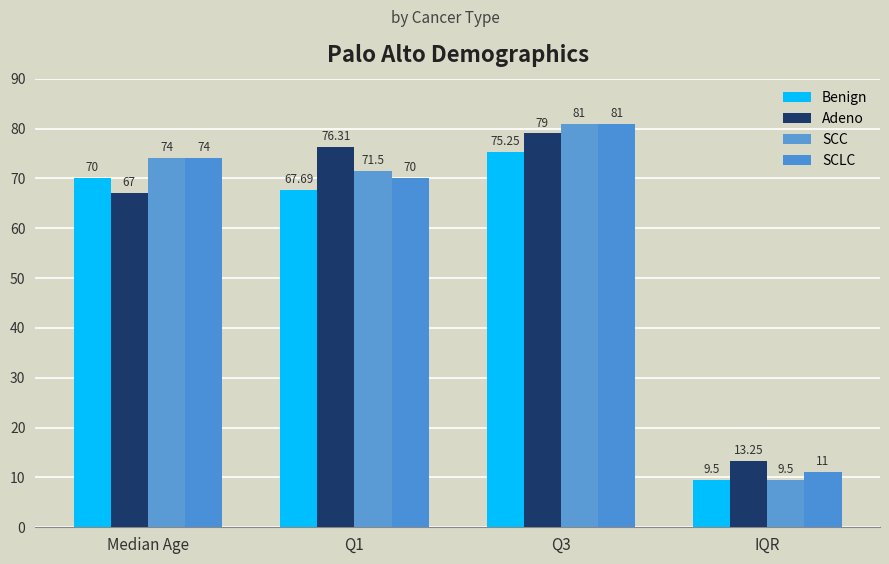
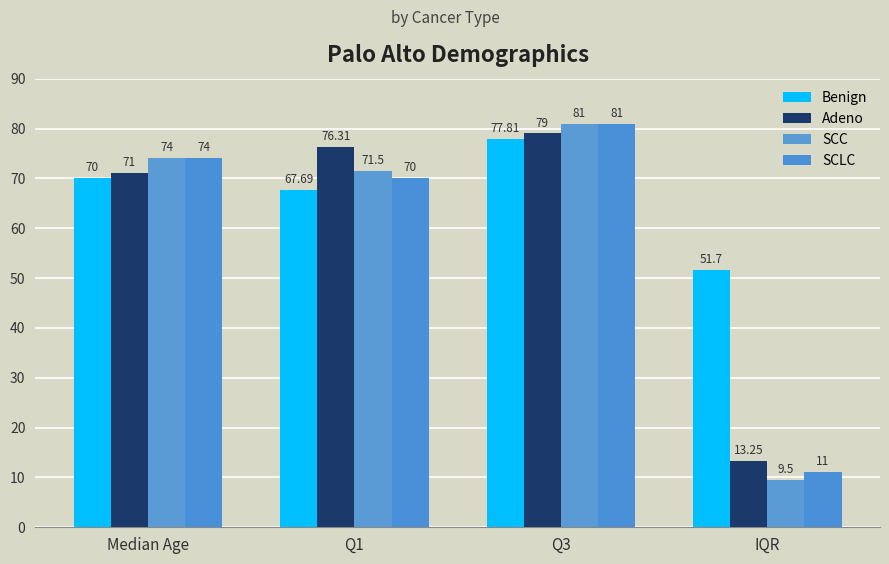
Adeno, Median Age: 67 -> 71
Benign, Q3: 75.25 -> 77.81
Benign, IQR: 9.5 -> 51.7
